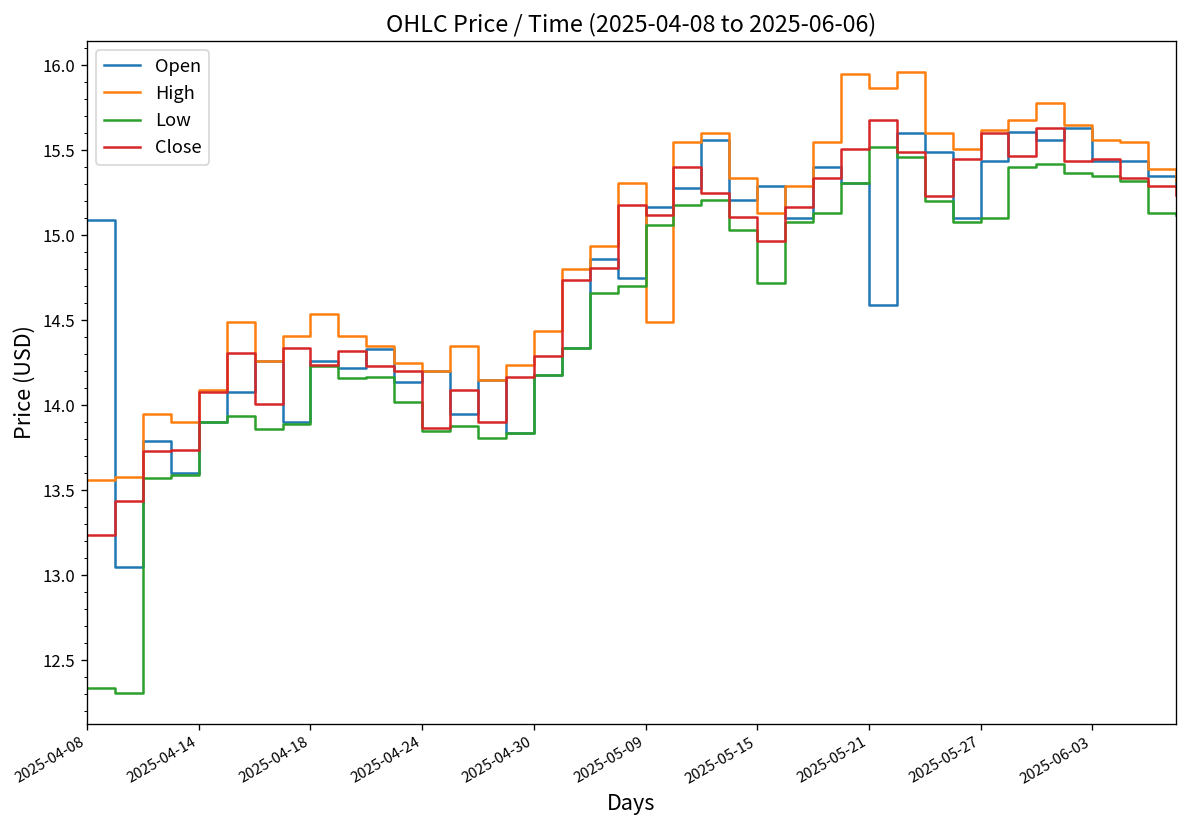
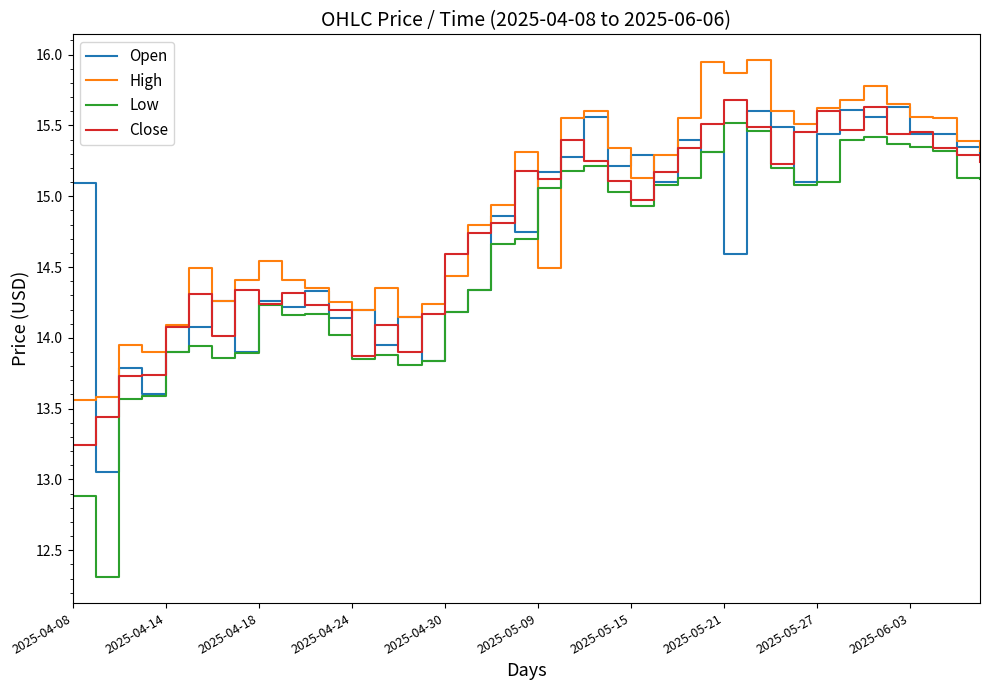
Low, 2025-04-08: 12.34 -> 12.88
Close, 2025-04-30: 14.29 -> 14.59
Low, 2025-05-15: 14.72 -> 14.93
